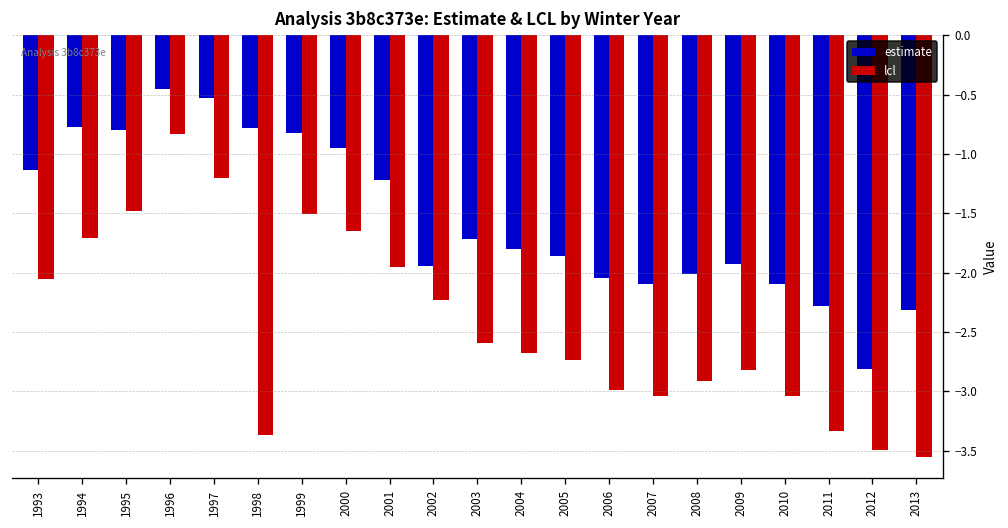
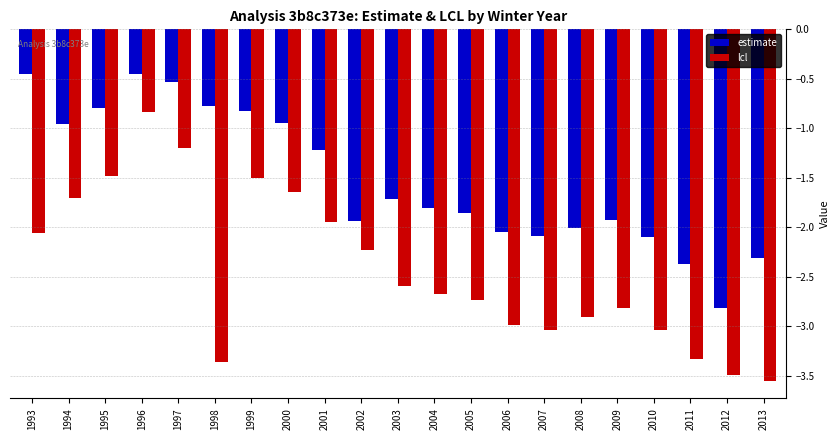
estimate, 1993: -1.1 -> -0.5
estimate, 1994: -0.8 -> -1.0
estimate, 2011: -2.3 -> -2.4
